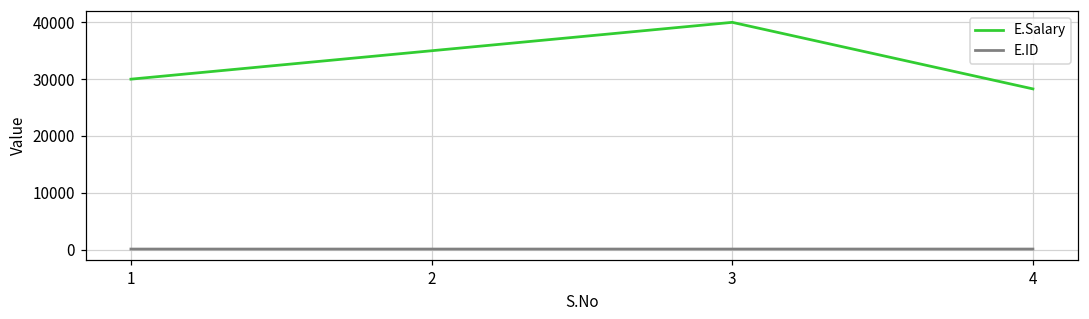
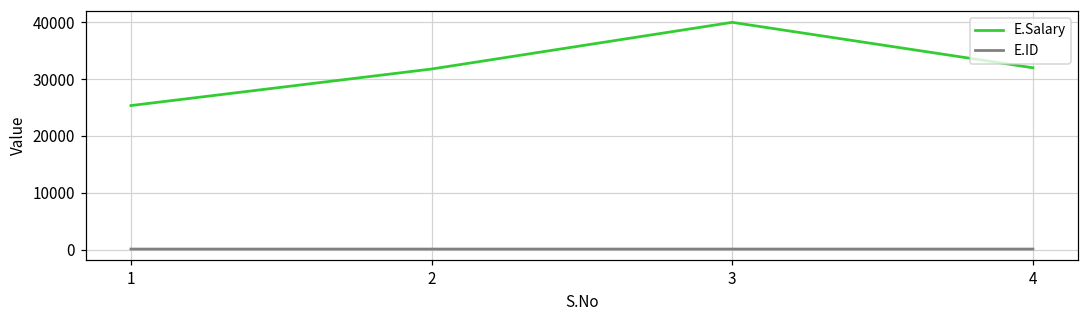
E.Salary, 1: 30000 -> 25000
E.Salary, 2: 35000 -> 32000
E.Salary, 4: 28000 -> 32000
